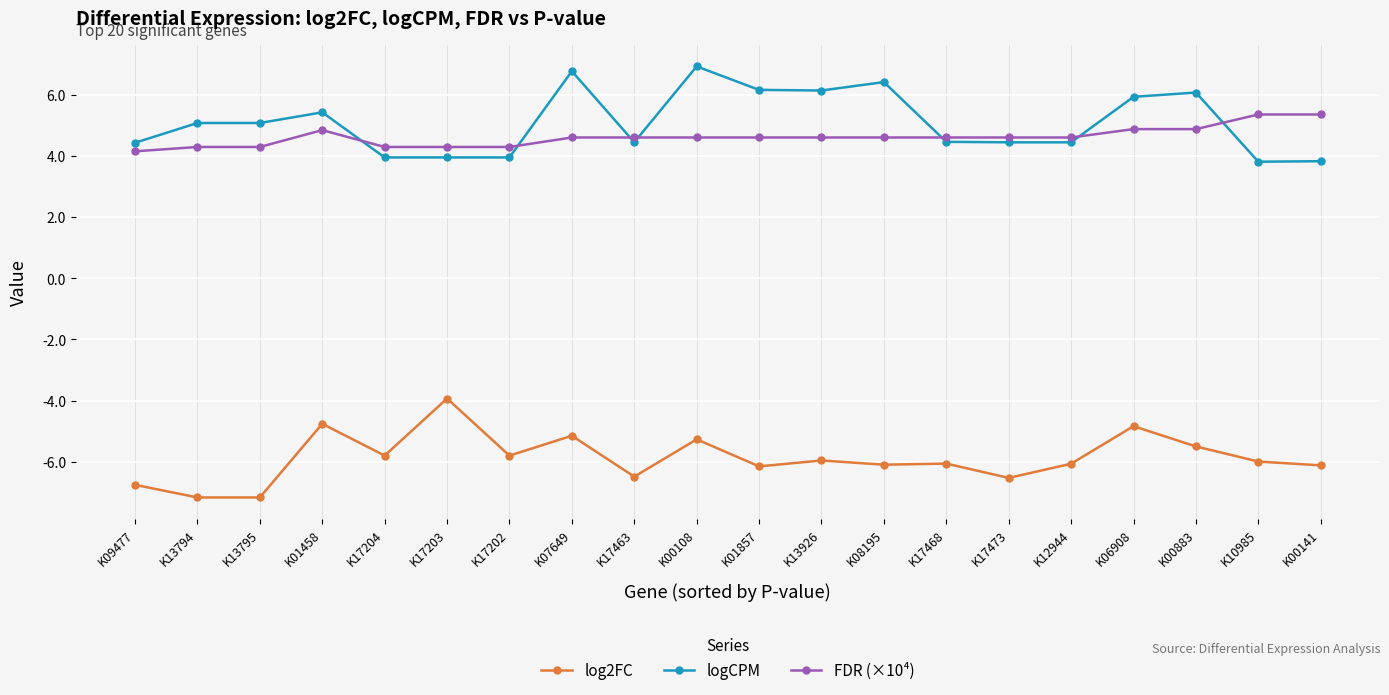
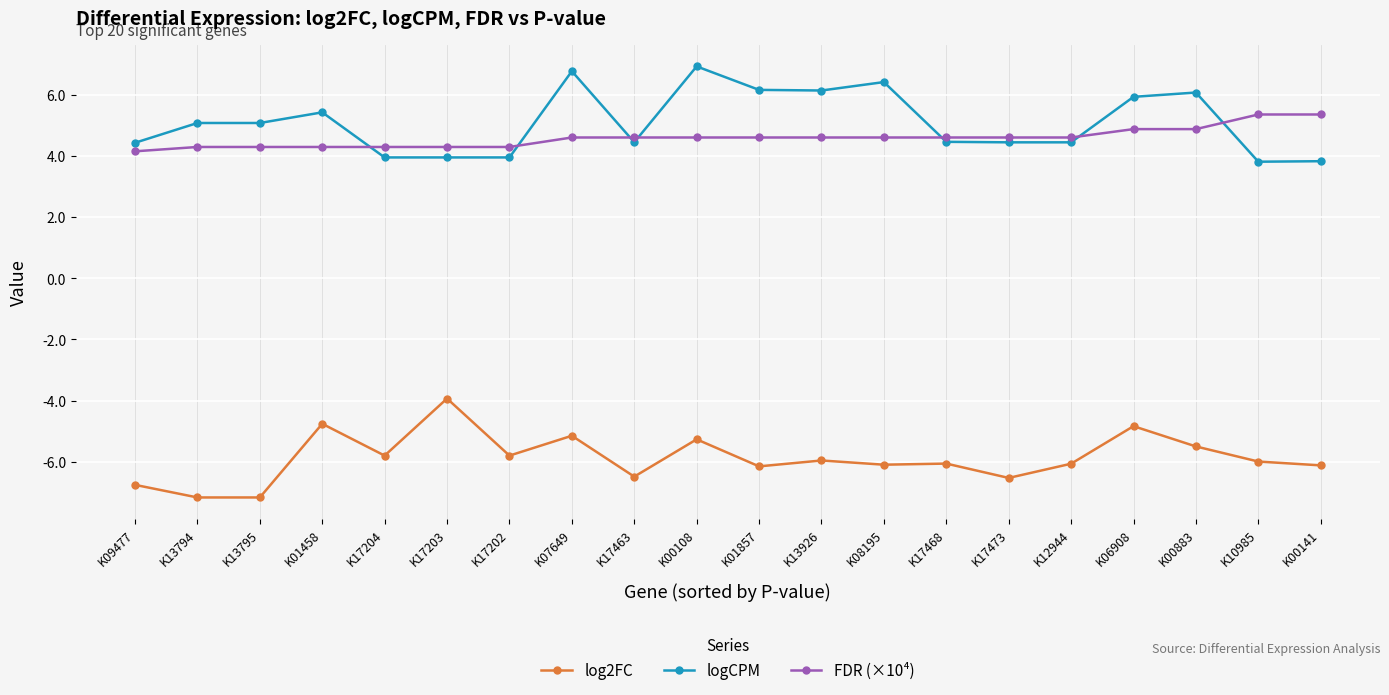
FDR (×10⁴), K01458: 4.8 -> 4.3
